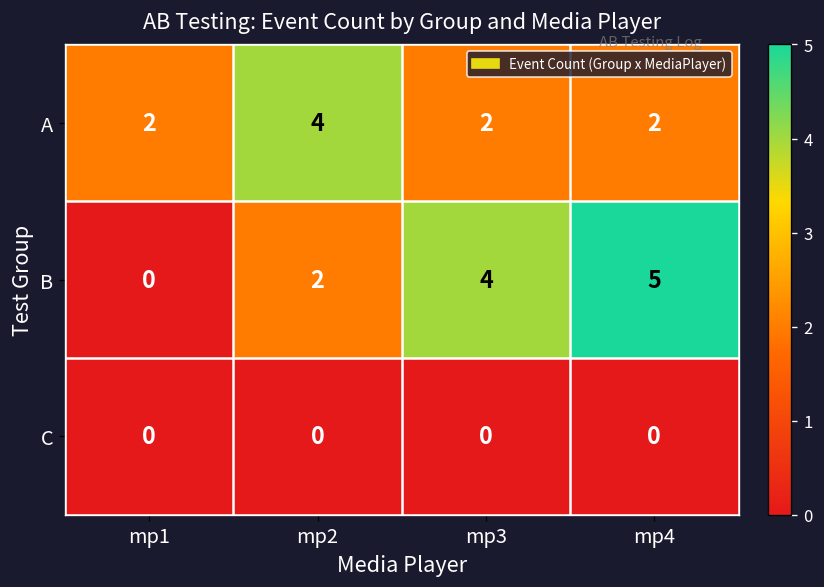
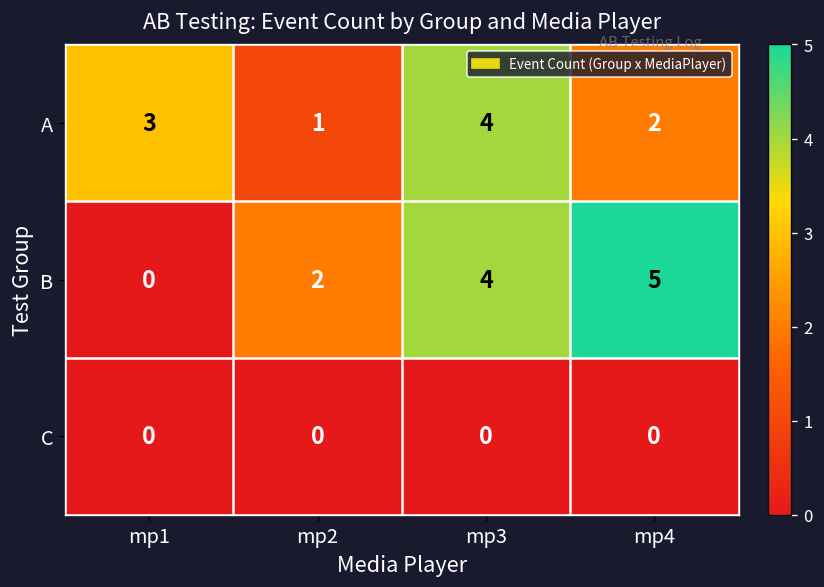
A, mp1: 2 -> 3
A, mp2: 4 -> 1
A, mp3: 2 -> 4
